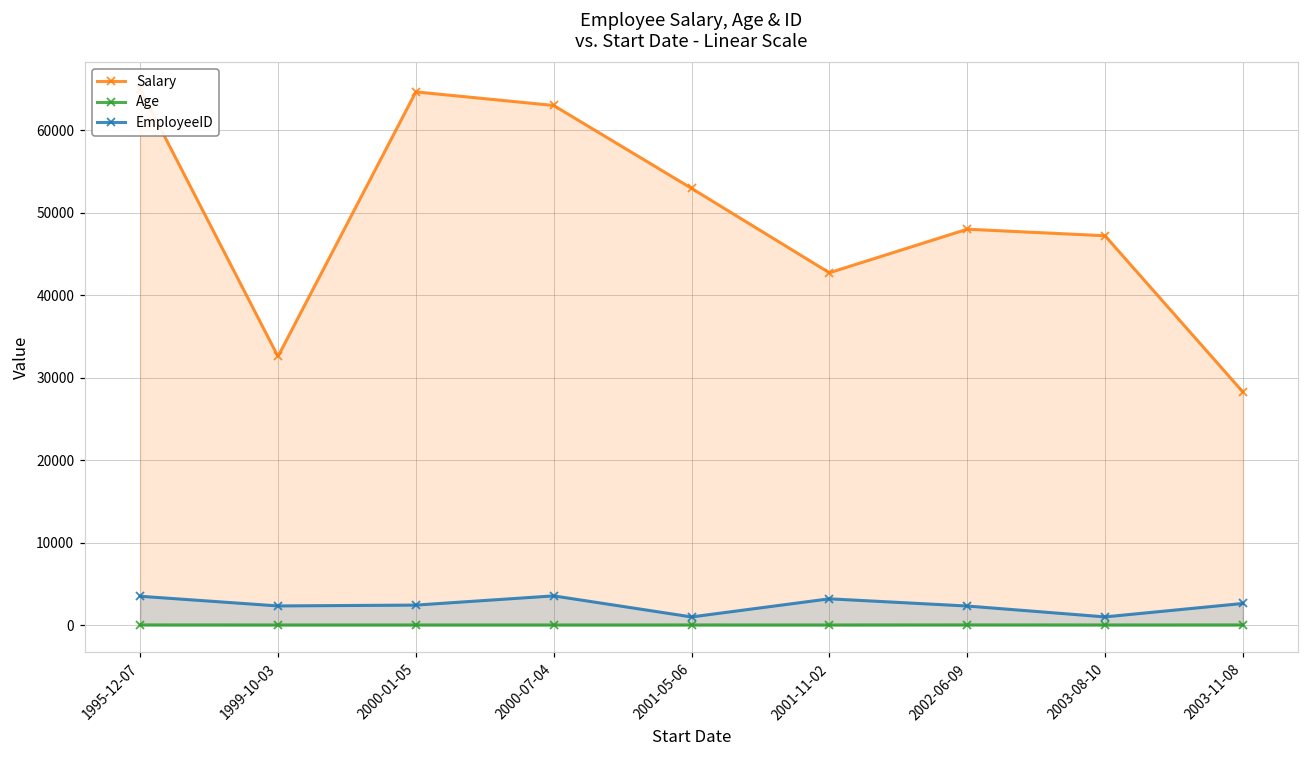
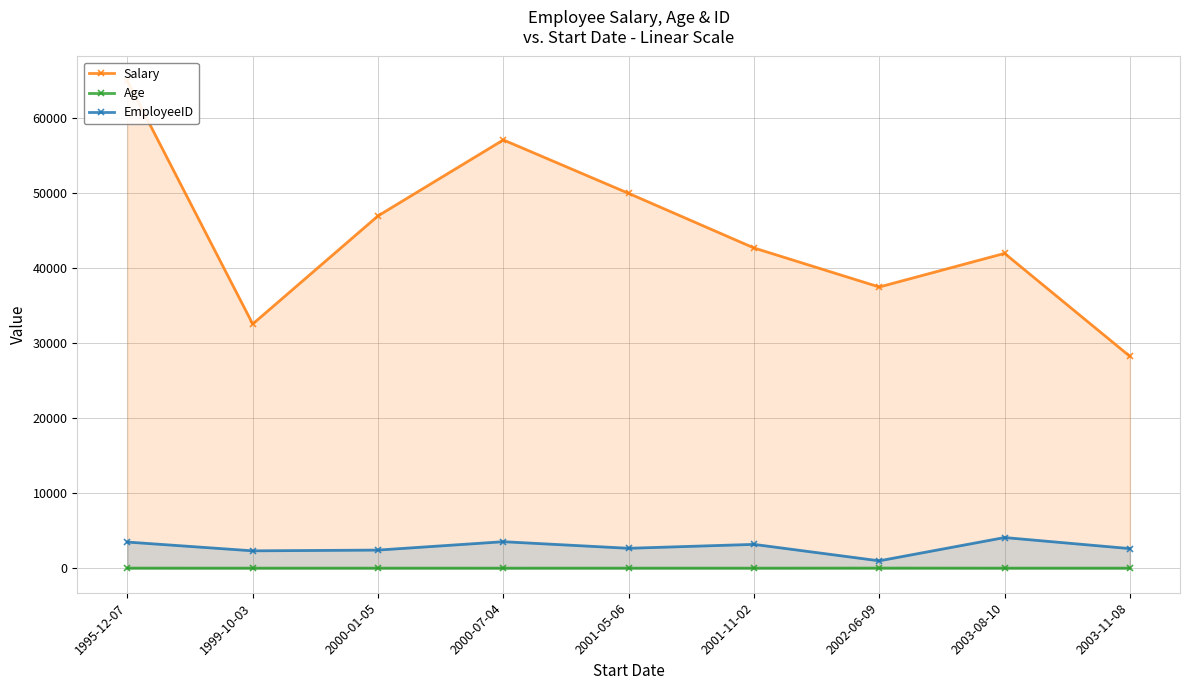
Salary, 2000-01-05: 65000 -> 47000
Salary, 2000-07-04: 63000 -> 57000
Salary, 2001-05-06: 53000 -> 50000
EmployeeID, 2001-05-06: 1000 -> 3000
Salary, 2002-06-09: 48000 -> 38000
EmployeeID, 2002-06-09: 2000 -> 1000
Salary, 2003-08-10: 47000 -> 42000
EmployeeID, 2003-08-10: 1000 -> 4000
